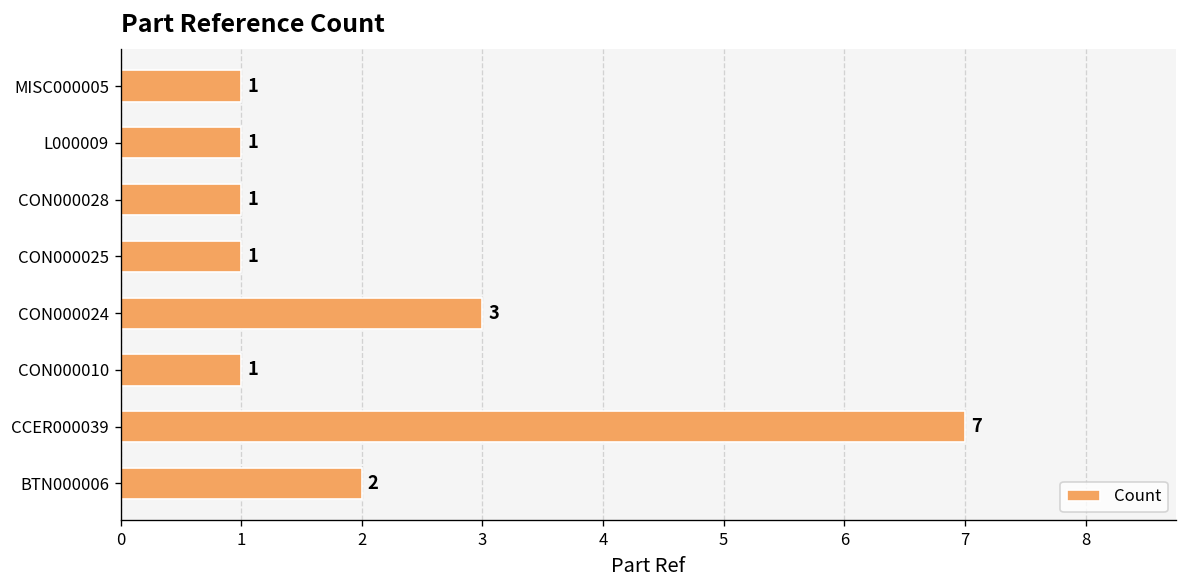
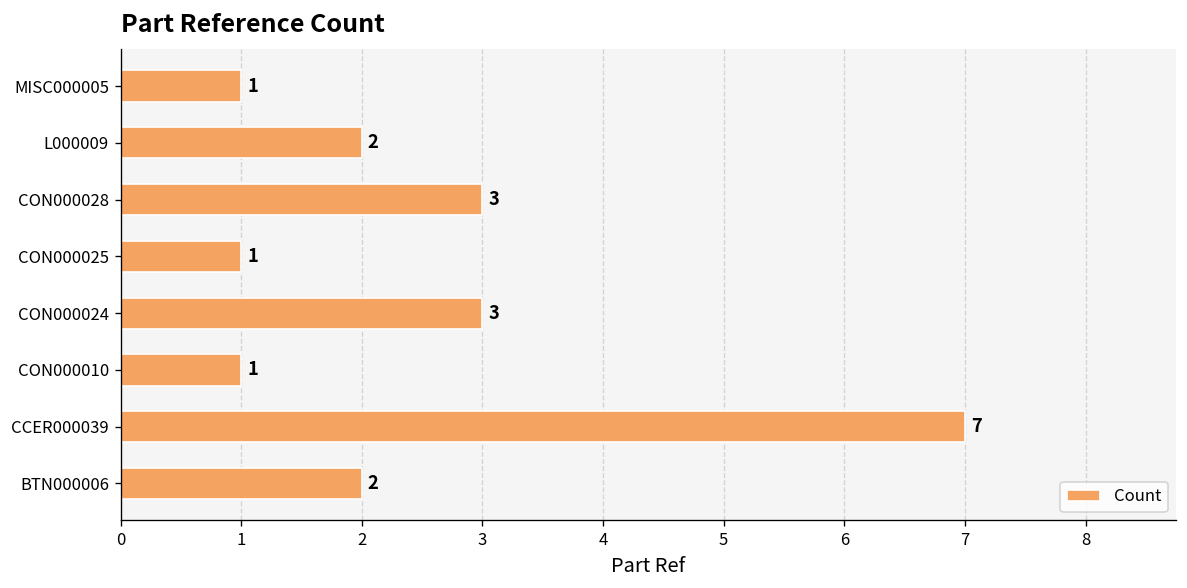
L000009: 1 -> 2
CON000028: 1 -> 3
